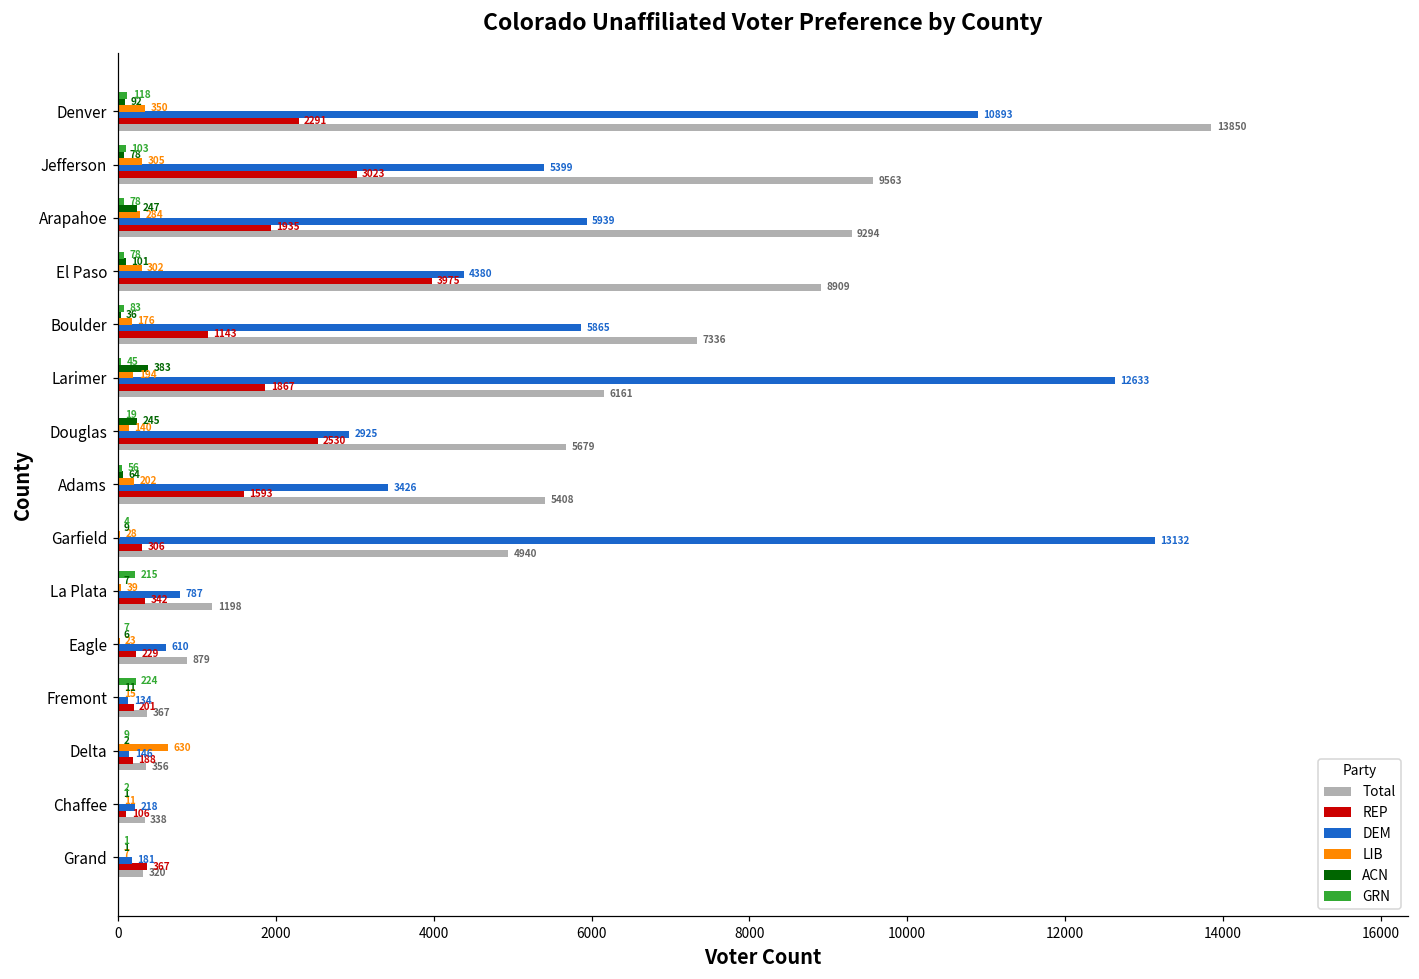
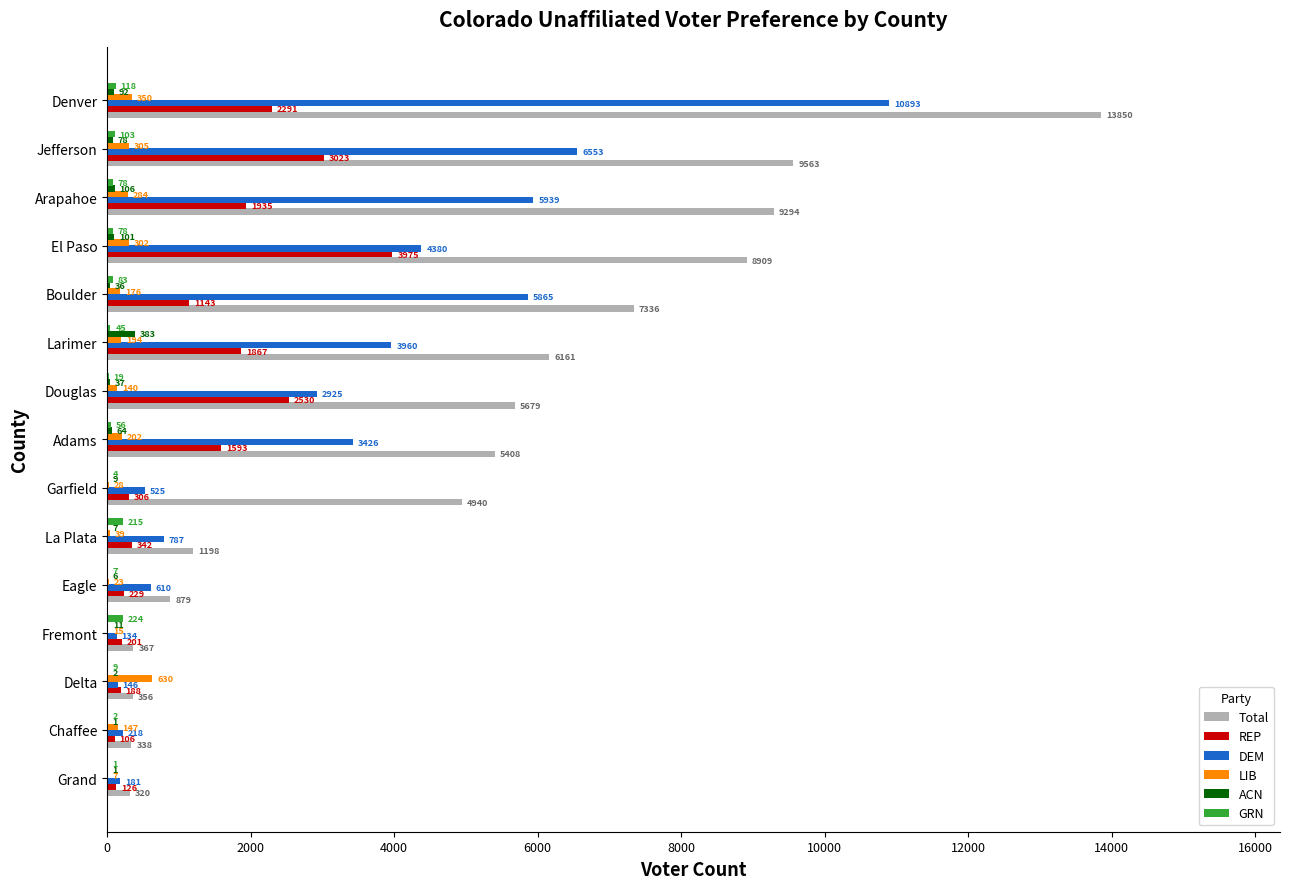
DEM, Jefferson: 5399 -> 6553
ACN, Arapahoe: 247 -> 106
DEM, Larimer: 12633 -> 3960
ACN, Douglas: 245 -> 37
DEM, Garfield: 13132 -> 525
LIB, Chaffee: 11 -> 147
REP, Grand: 367 -> 126
